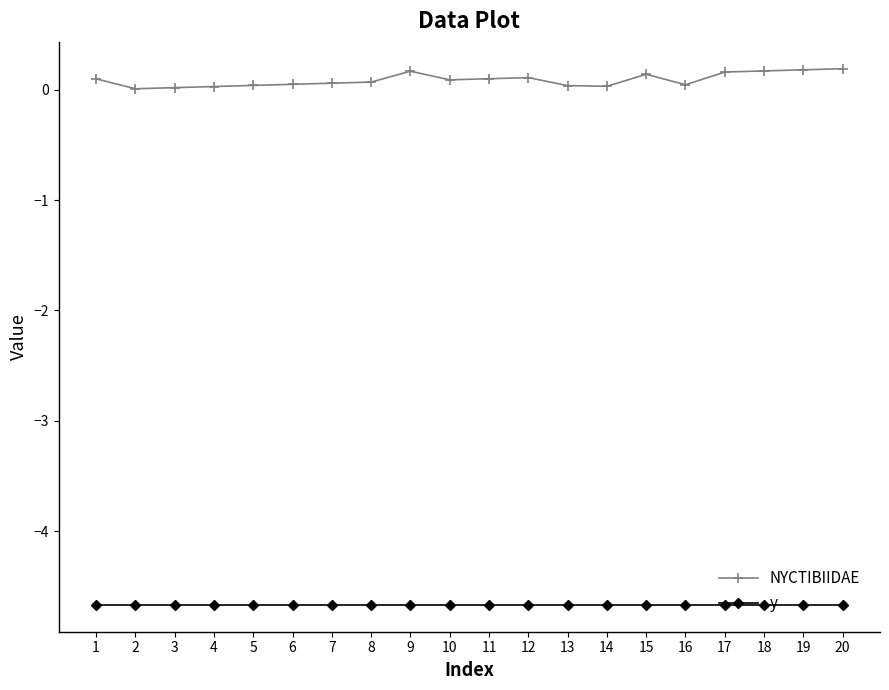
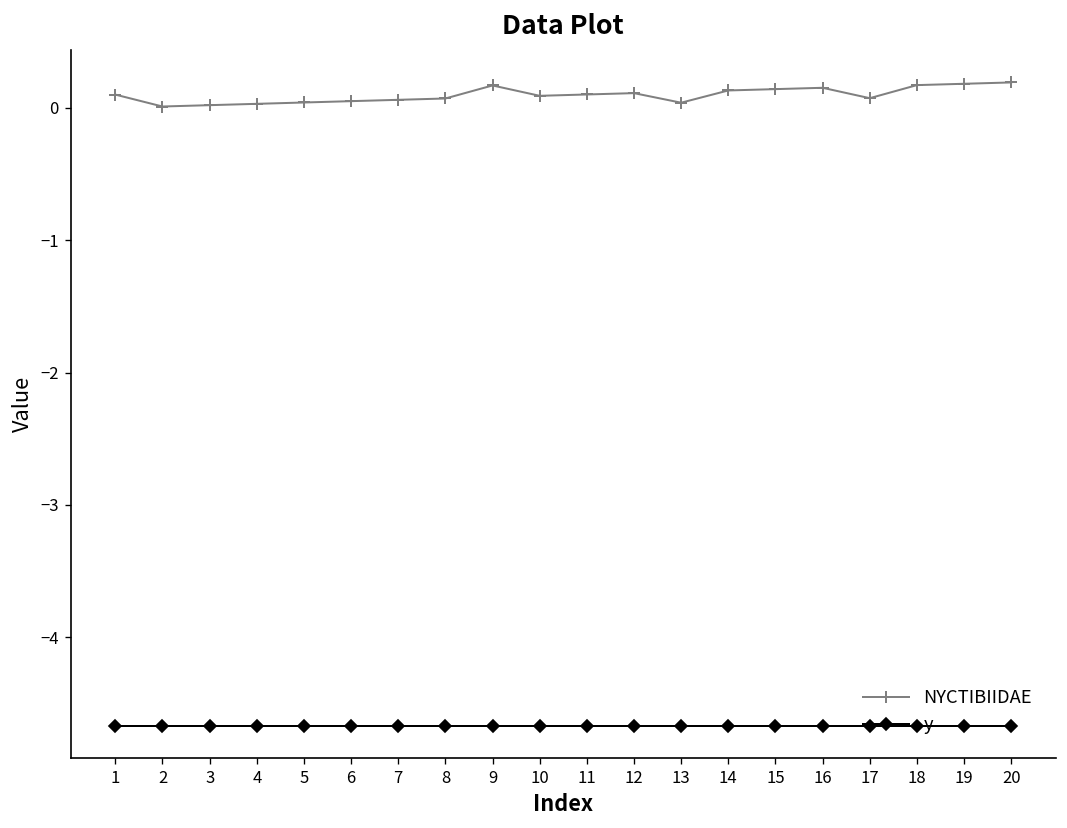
NYCTIBIIDAE, 14: 0.03 -> 0.13
NYCTIBIIDAE, 16: 0.05 -> 0.15
NYCTIBIIDAE, 17: 0.16 -> 0.07
